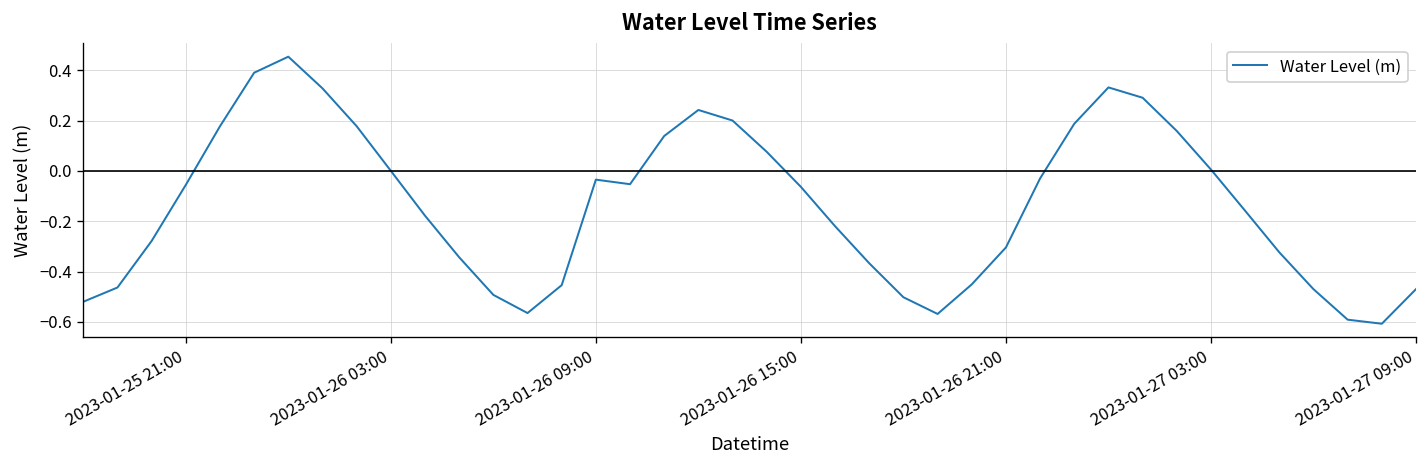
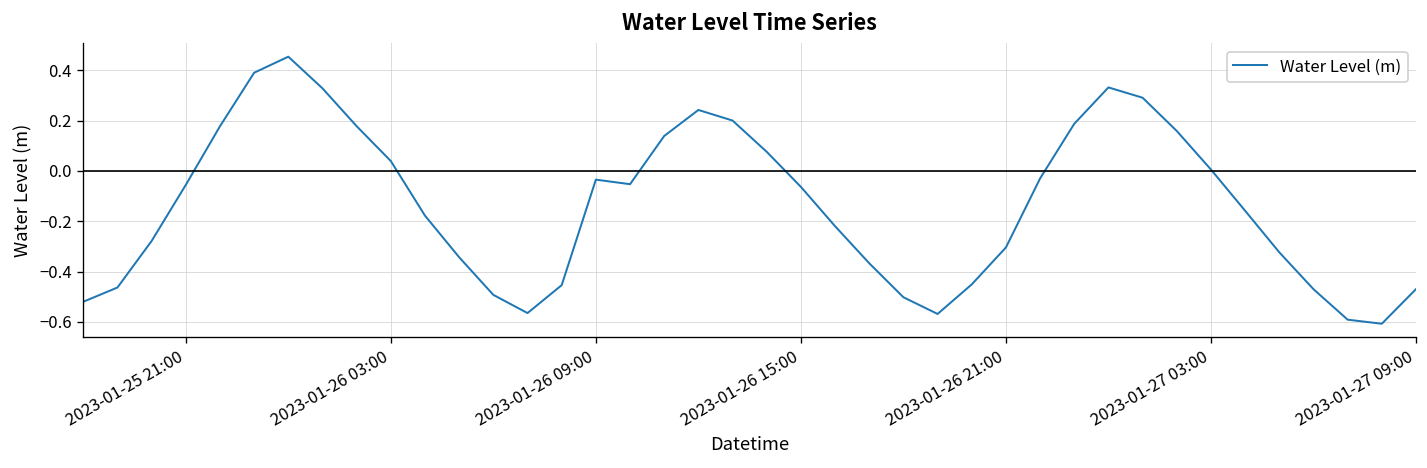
2023-01-26 03:00: 0.00 -> 0.04
